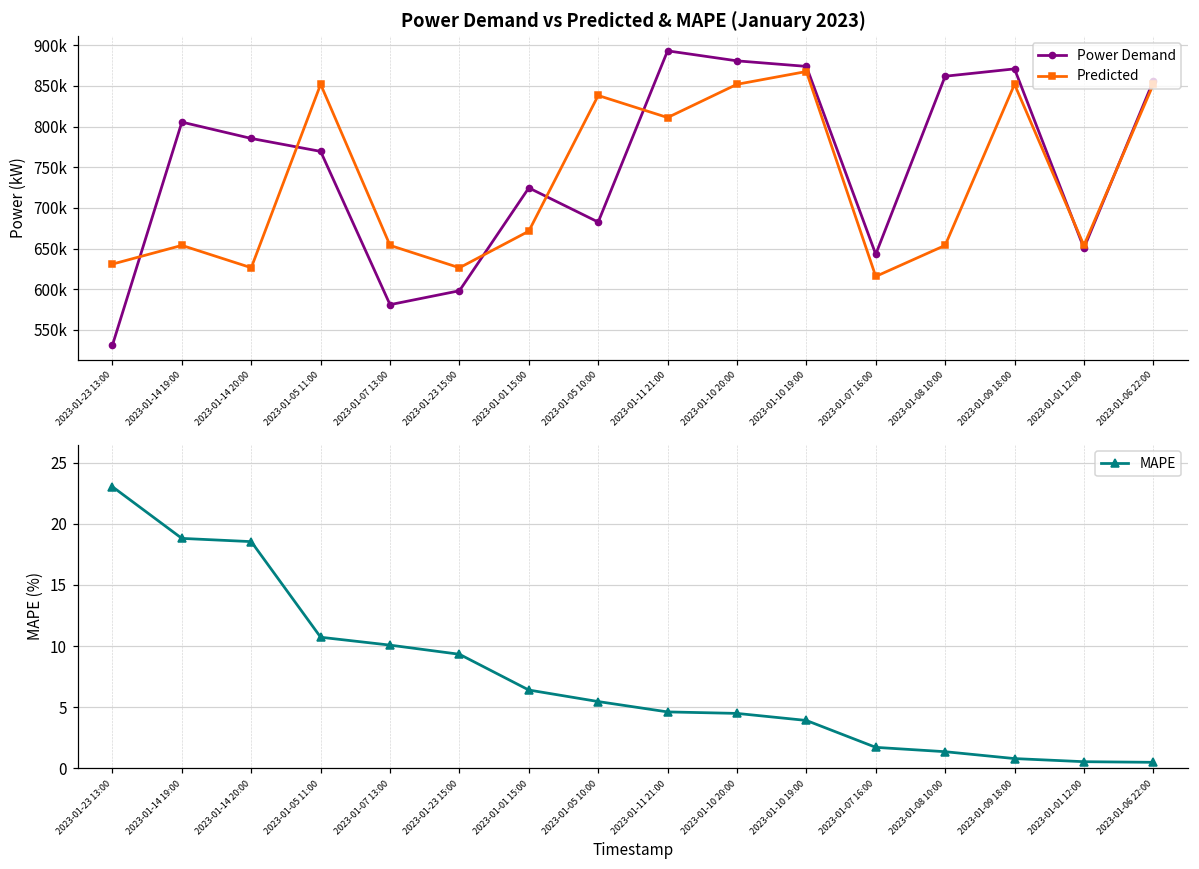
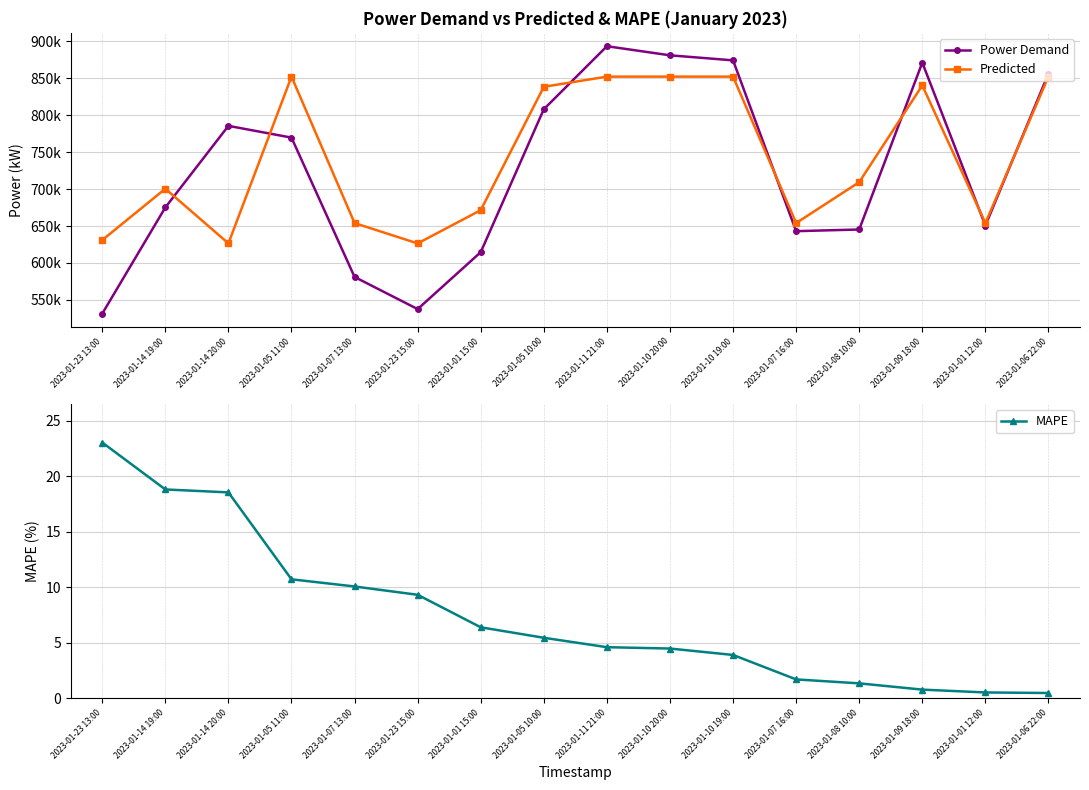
Power Demand vs Predicted & MAPE (January 2023), Power Demand, 2023-01-14 19:00: 810000 -> 680000
Power Demand vs Predicted & MAPE (January 2023), Predicted, 2023-01-14 19:00: 650000 -> 700000
Power Demand vs Predicted & MAPE (January 2023), Power Demand, 2023-01-23 15:00: 600000 -> 540000
Power Demand vs Predicted & MAPE (January 2023), Power Demand, 2023-01-01 15:00: 720000 -> 610000
Power Demand vs Predicted & MAPE (January 2023), Power Demand, 2023-01-05 10:00: 680000 -> 810000
Power Demand vs Predicted & MAPE (January 2023), Predicted, 2023-01-11 21:00: 810000 -> 850000
Power Demand vs Predicted & MAPE (January 2023), Predicted, 2023-01-10 19:00: 870000 -> 850000
Power Demand vs Predicted & MAPE (January 2023), Predicted, 2023-01-07 16:00: 620000 -> 650000
Power Demand vs Predicted & MAPE (January 2023), Power Demand, 2023-01-08 10:00: 860000 -> 650000
Power Demand vs Predicted & MAPE (January 2023), Predicted, 2023-01-08 10:00: 650000 -> 710000
Power Demand vs Predicted & MAPE (January 2023), Predicted, 2023-01-09 18:00: 850000 -> 840000
